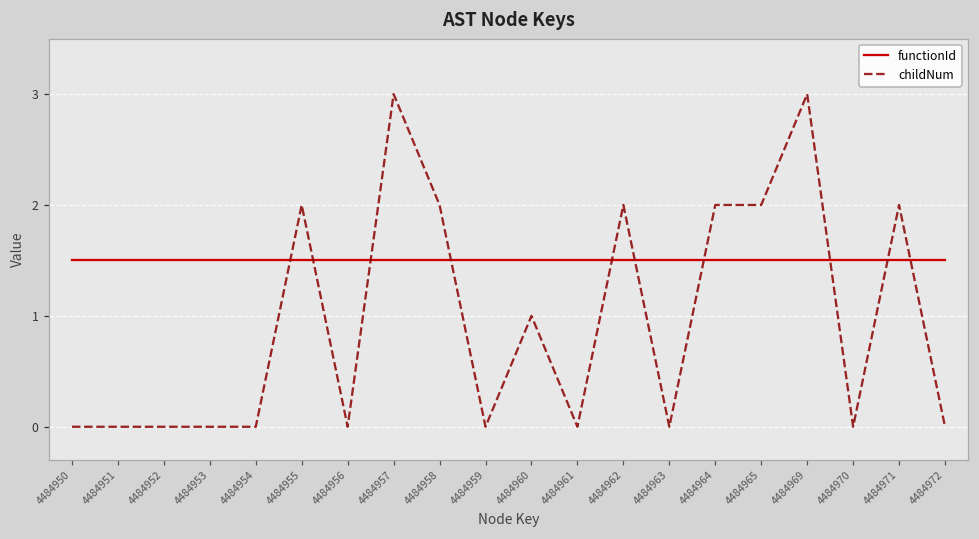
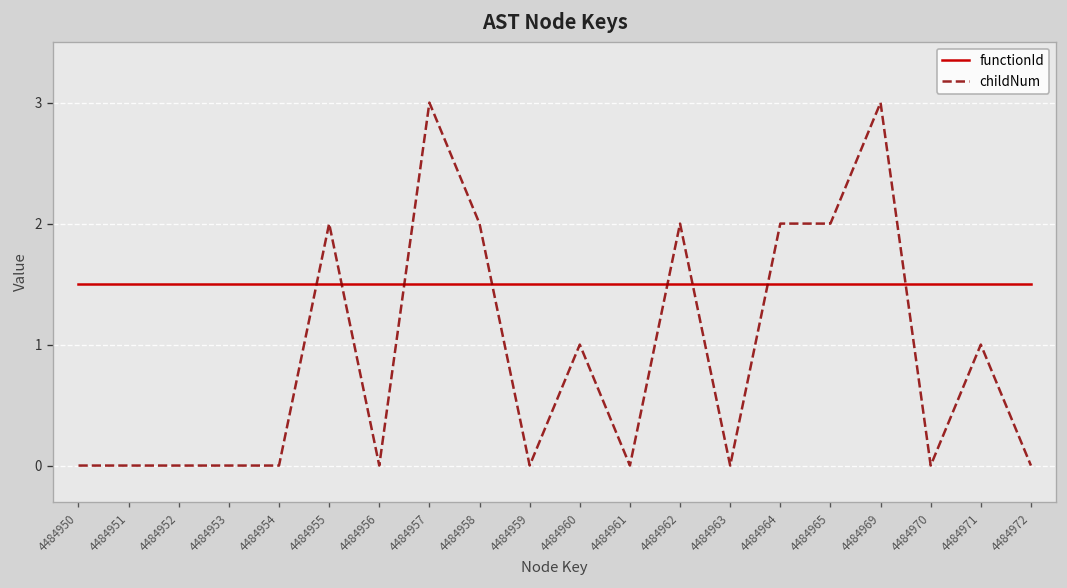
childNum, 4484971: 2 -> 1
